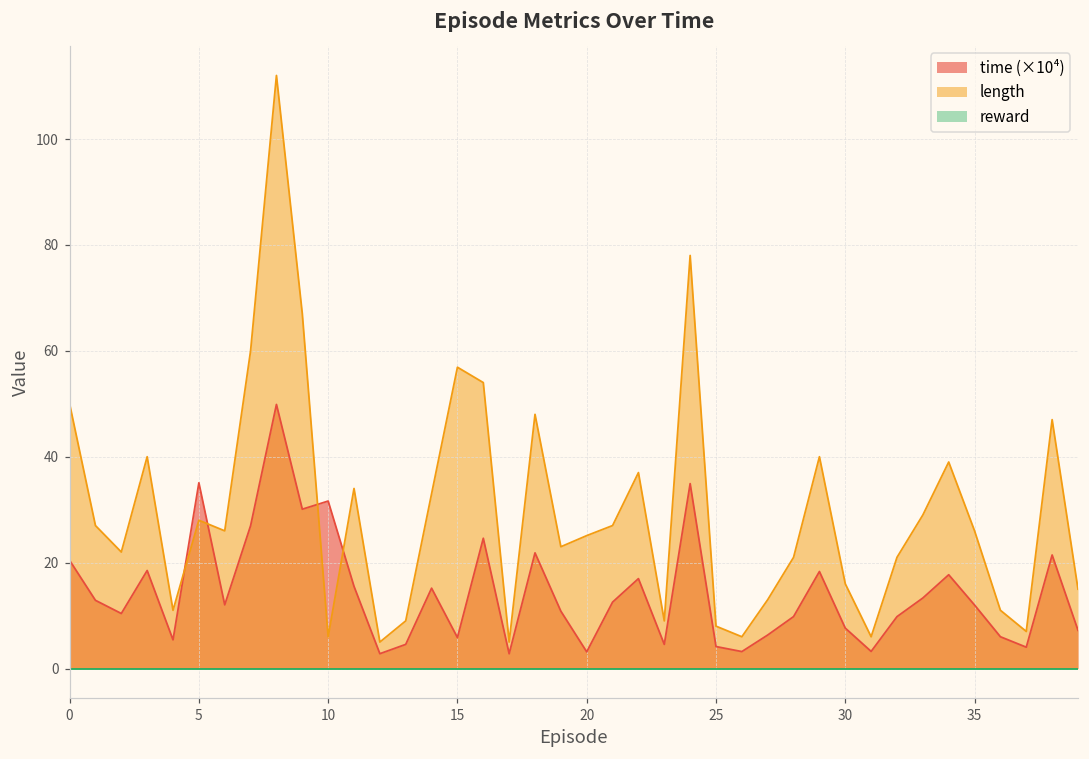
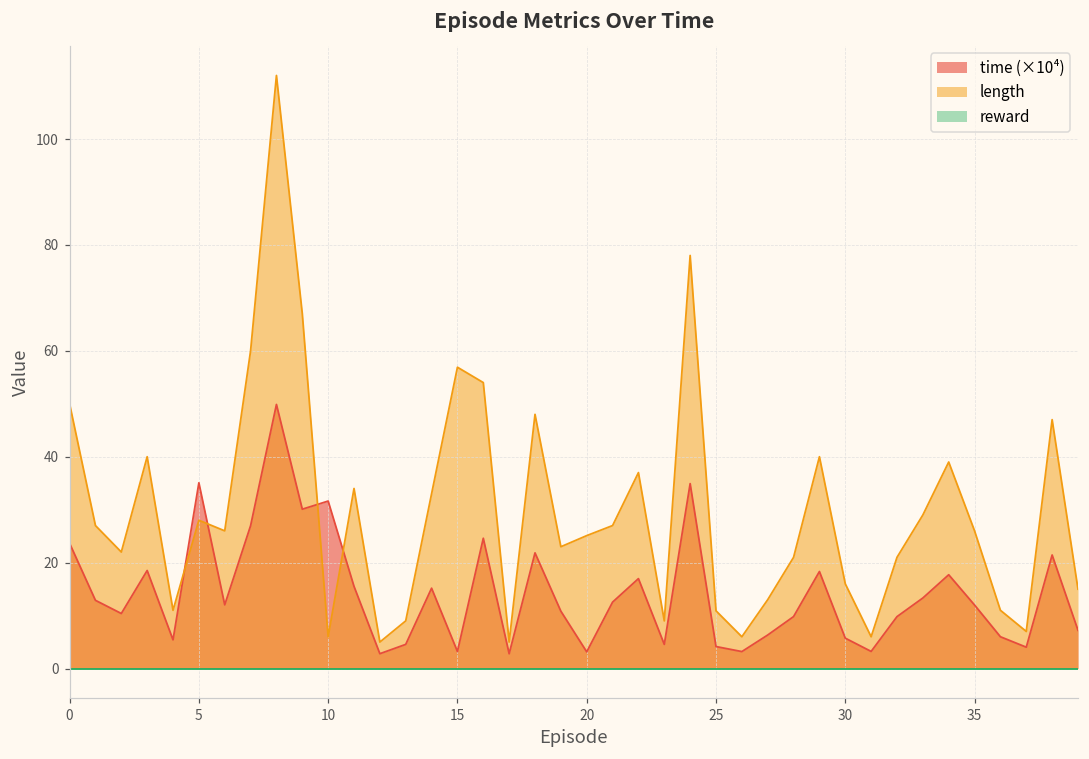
time (×10⁴), 0: 20 -> 24
time (×10⁴), 15: 6 -> 3
length, 25: 8 -> 11
time (×10⁴), 30: 8 -> 6
